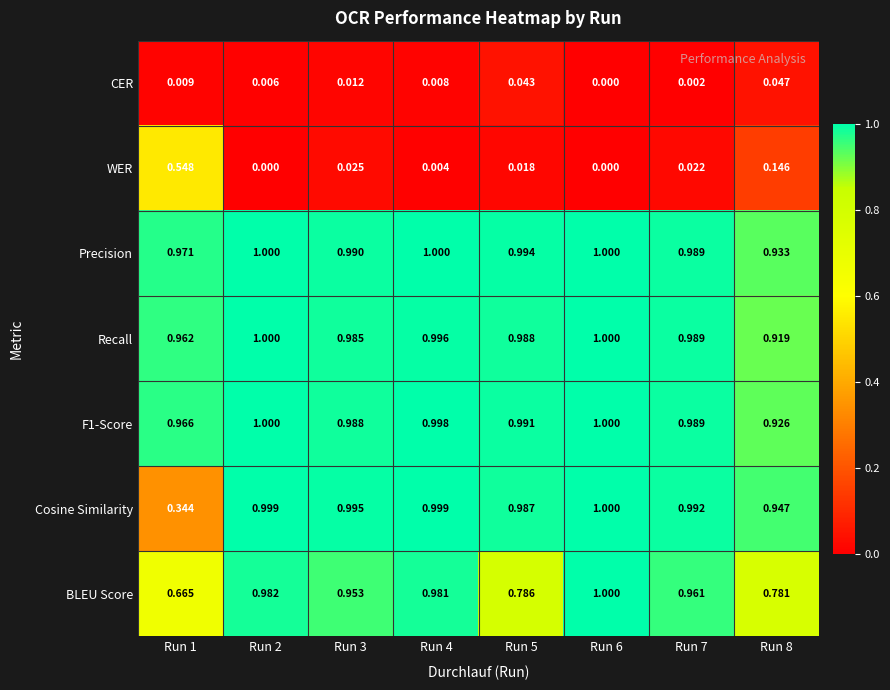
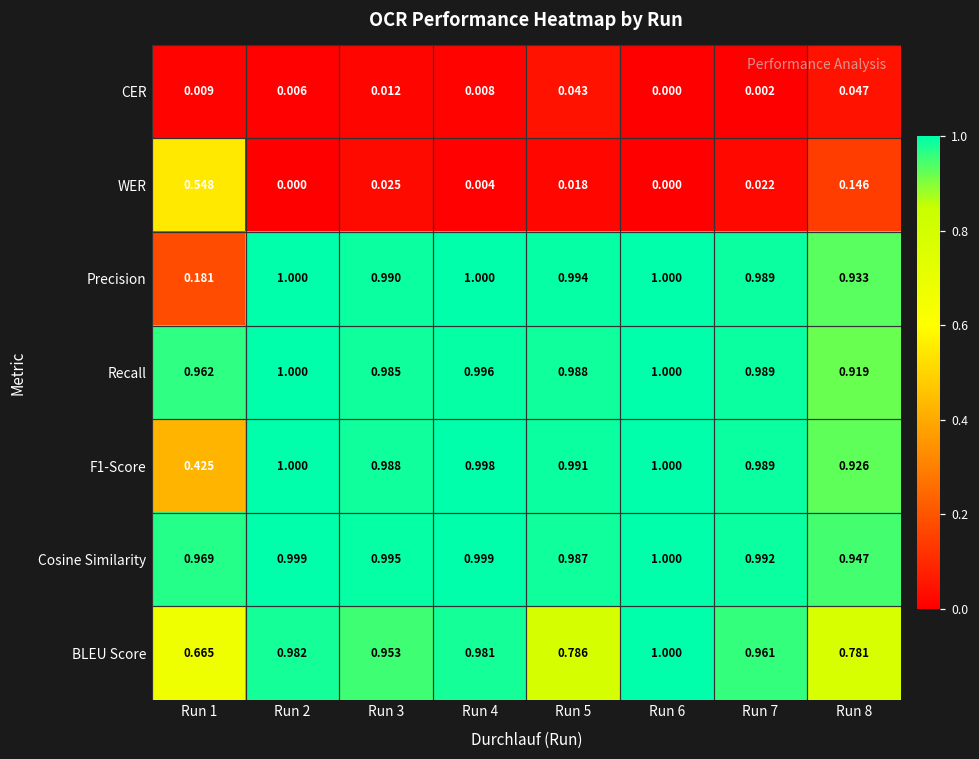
Precision, Run 1: 0.971 -> 0.181
F1-Score, Run 1: 0.966 -> 0.425
Cosine Similarity, Run 1: 0.344 -> 0.969
